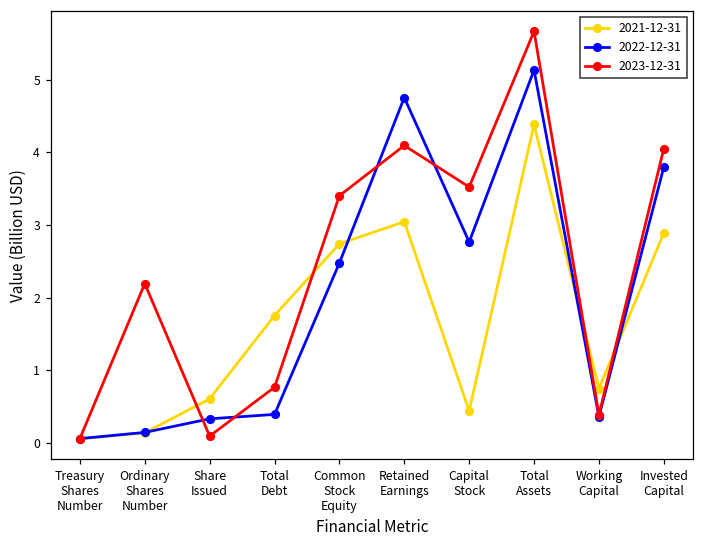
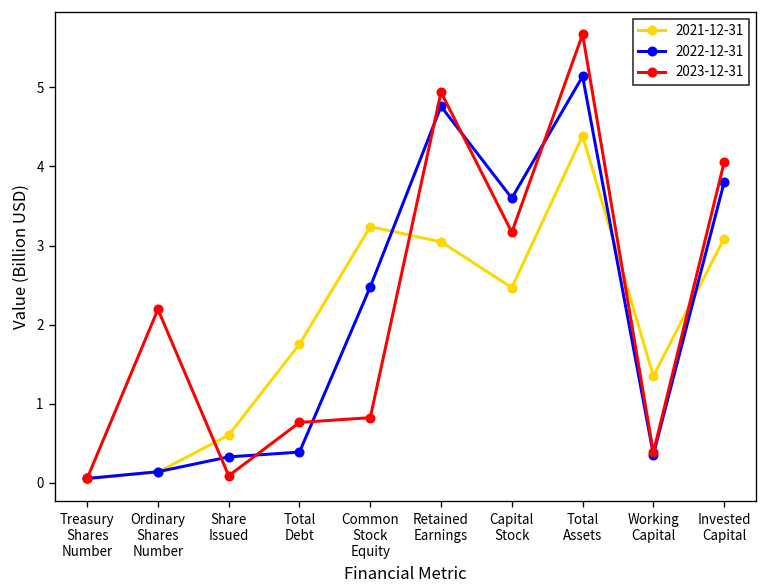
2021-12-31, Common Stock Equity: 2.7 -> 3.2
2023-12-31, Common Stock Equity: 3.4 -> 0.8
2023-12-31, Retained Earnings: 4.1 -> 4.9
2021-12-31, Capital Stock: 0.4 -> 2.5
2022-12-31, Capital Stock: 2.8 -> 3.6
2023-12-31, Capital Stock: 3.5 -> 3.2
2021-12-31, Working Capital: 0.7 -> 1.4
2021-12-31, Invested Capital: 2.9 -> 3.1
